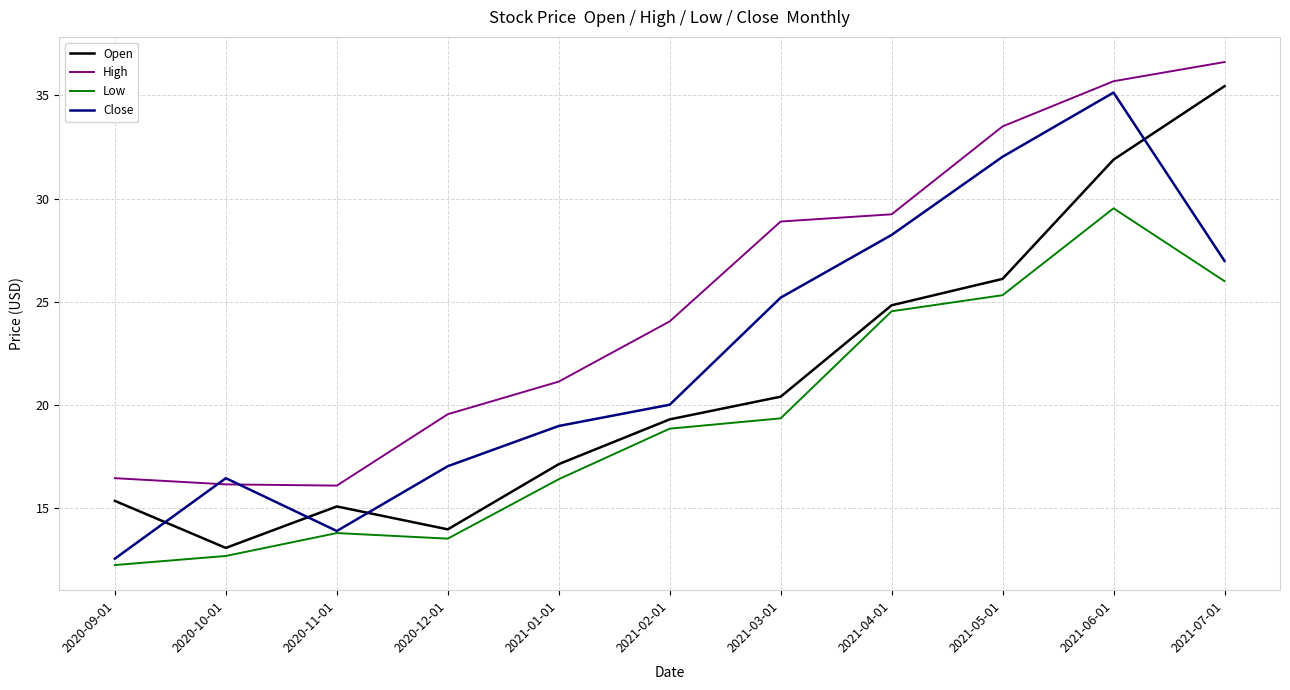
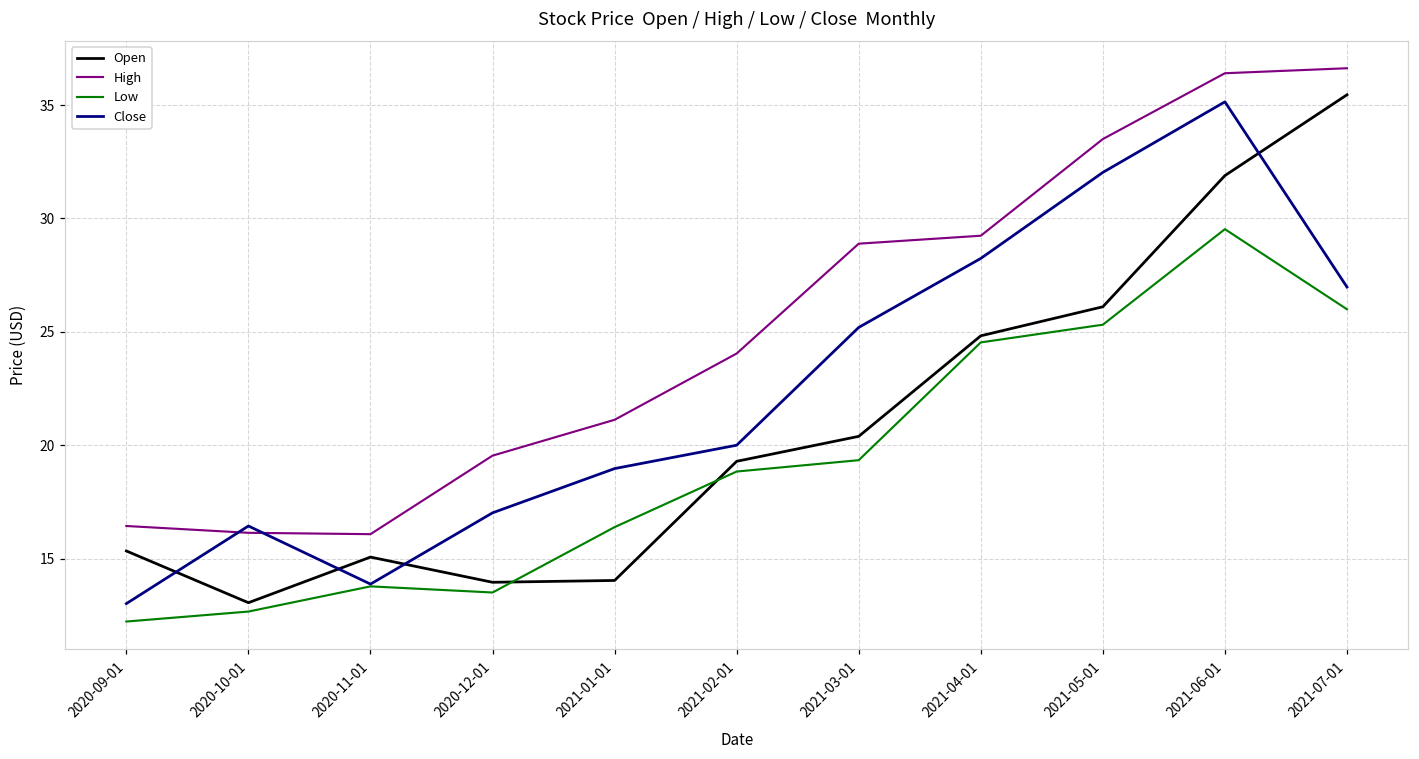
Close, 2020-09-01: 12.6 -> 13.0
Open, 2021-01-01: 17.1 -> 14.1
High, 2021-06-01: 35.7 -> 36.4
